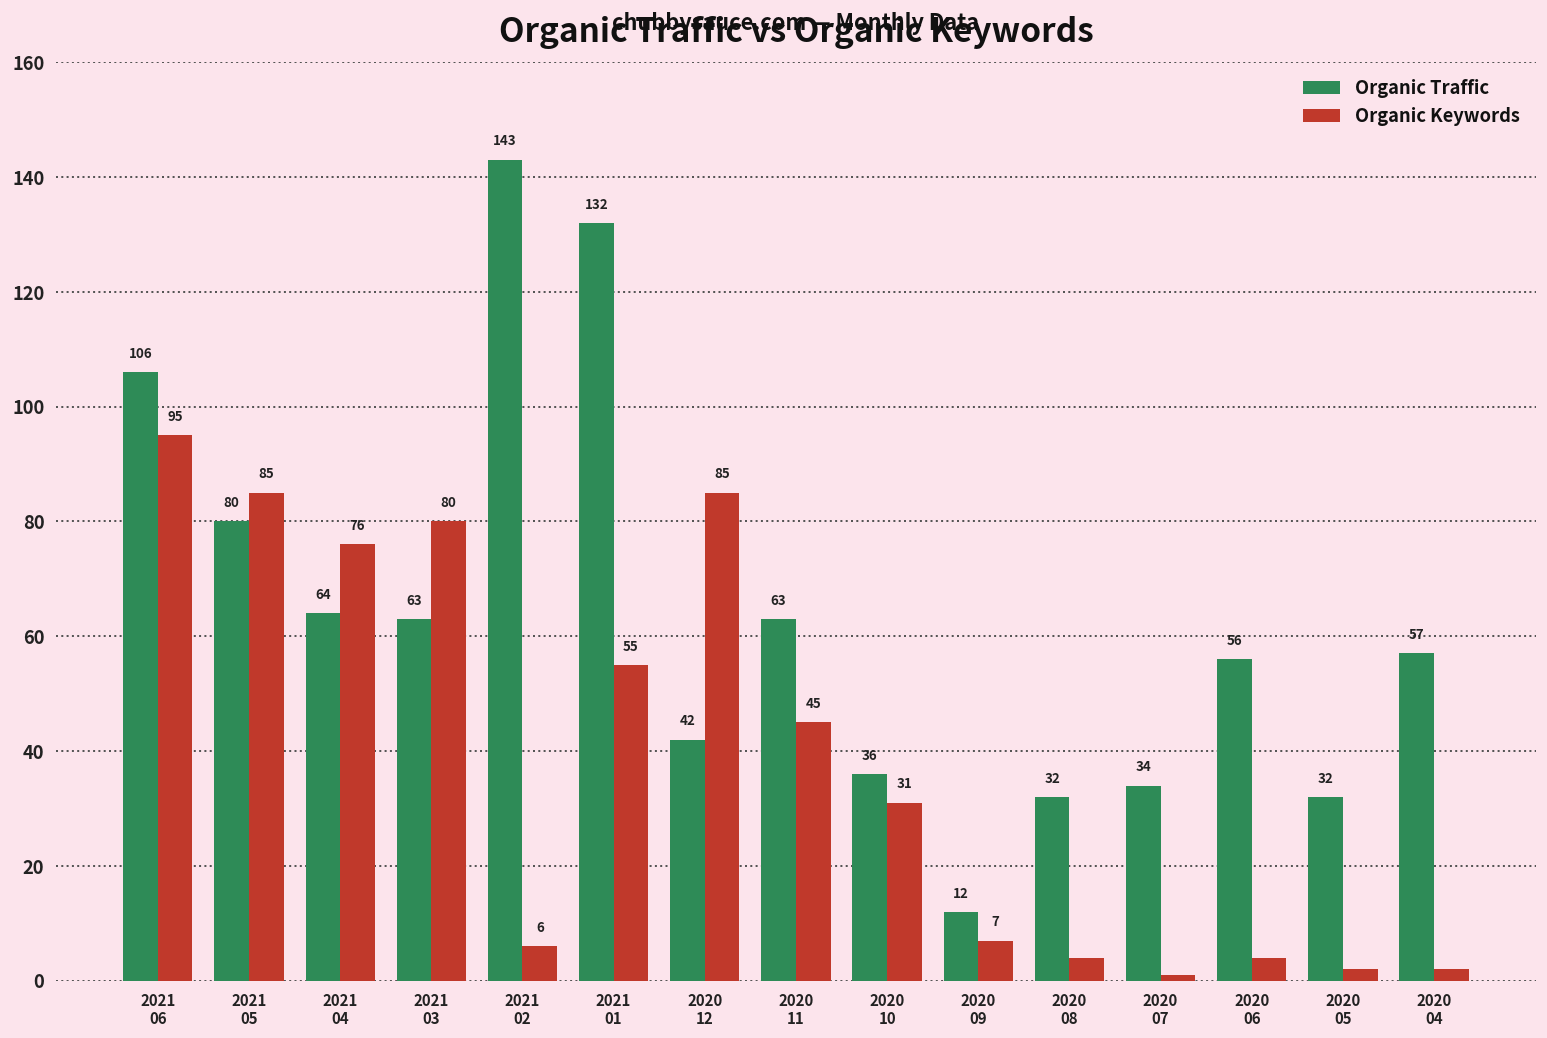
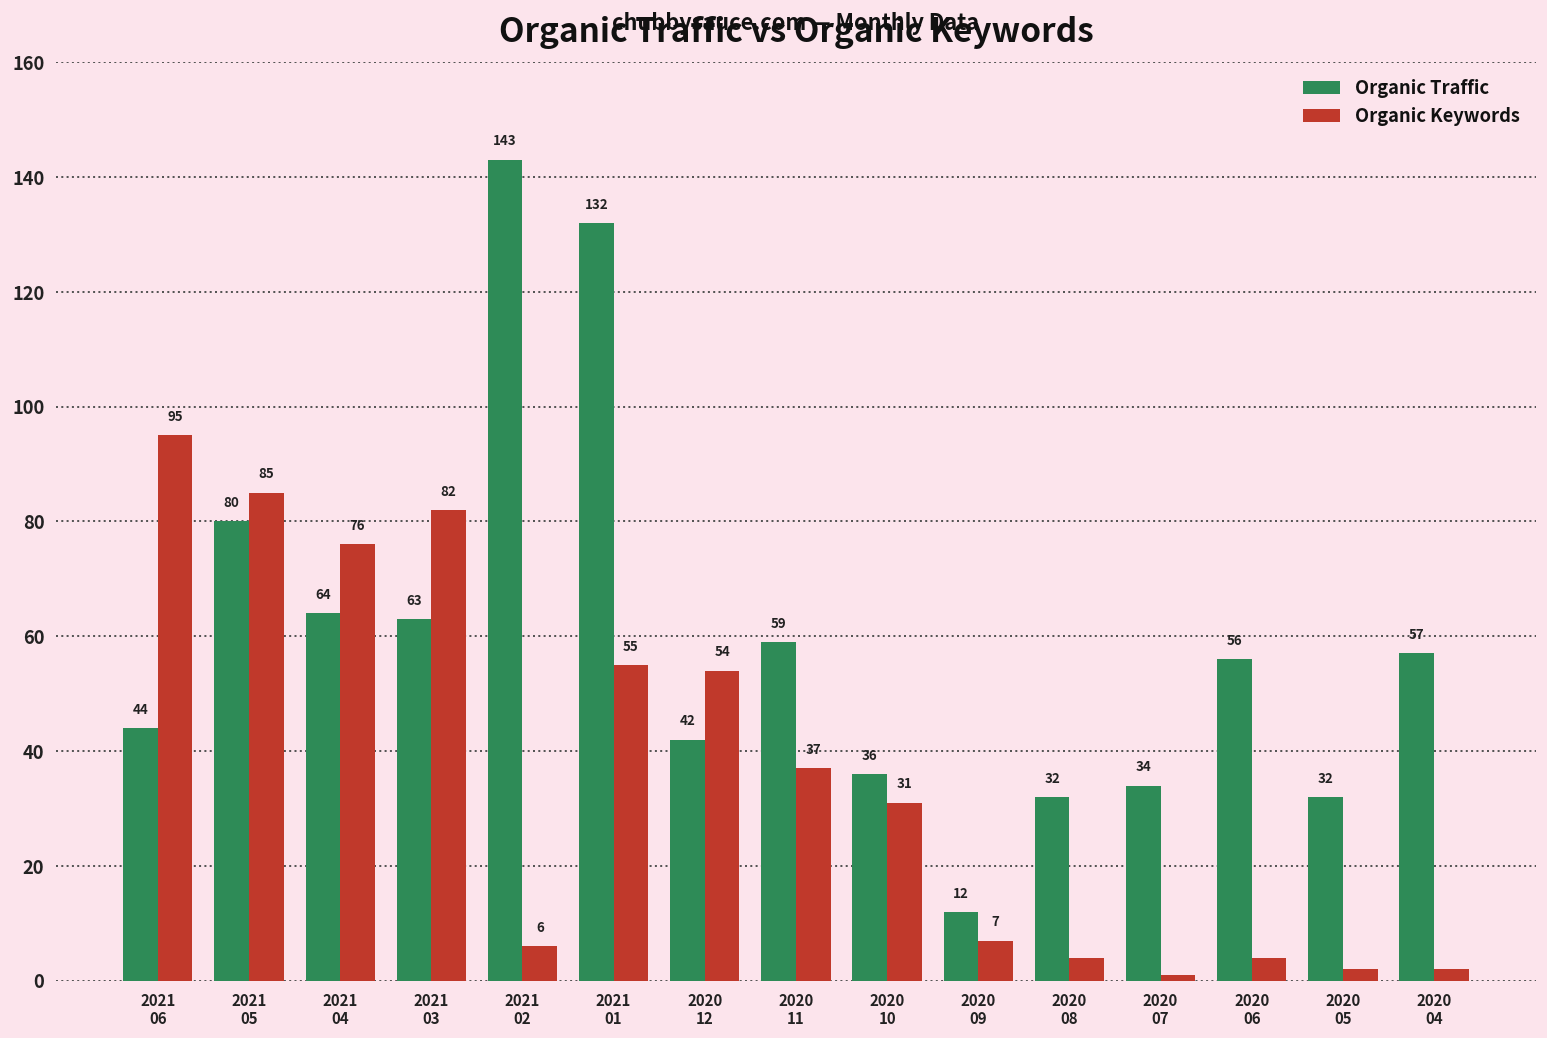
Organic Traffic, 2021 06: 106 -> 44
Organic Keywords, 2021 03: 80 -> 82
Organic Keywords, 2020 12: 85 -> 54
Organic Traffic, 2020 11: 63 -> 59
Organic Keywords, 2020 11: 45 -> 37
